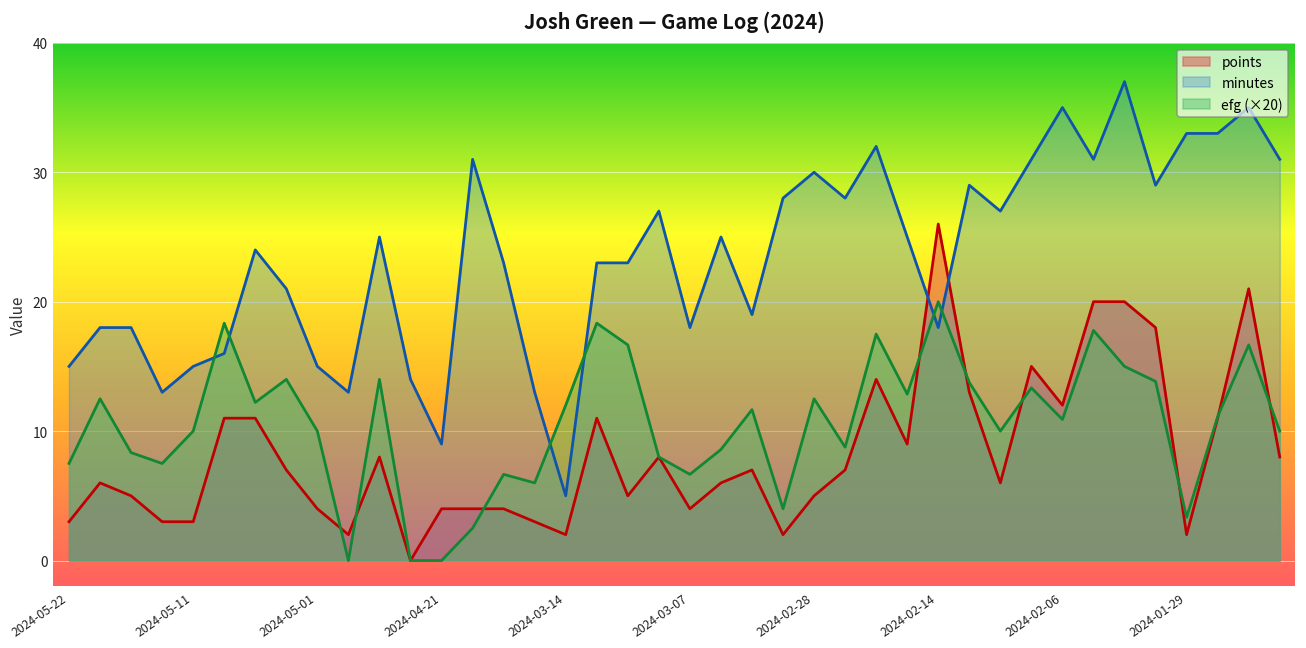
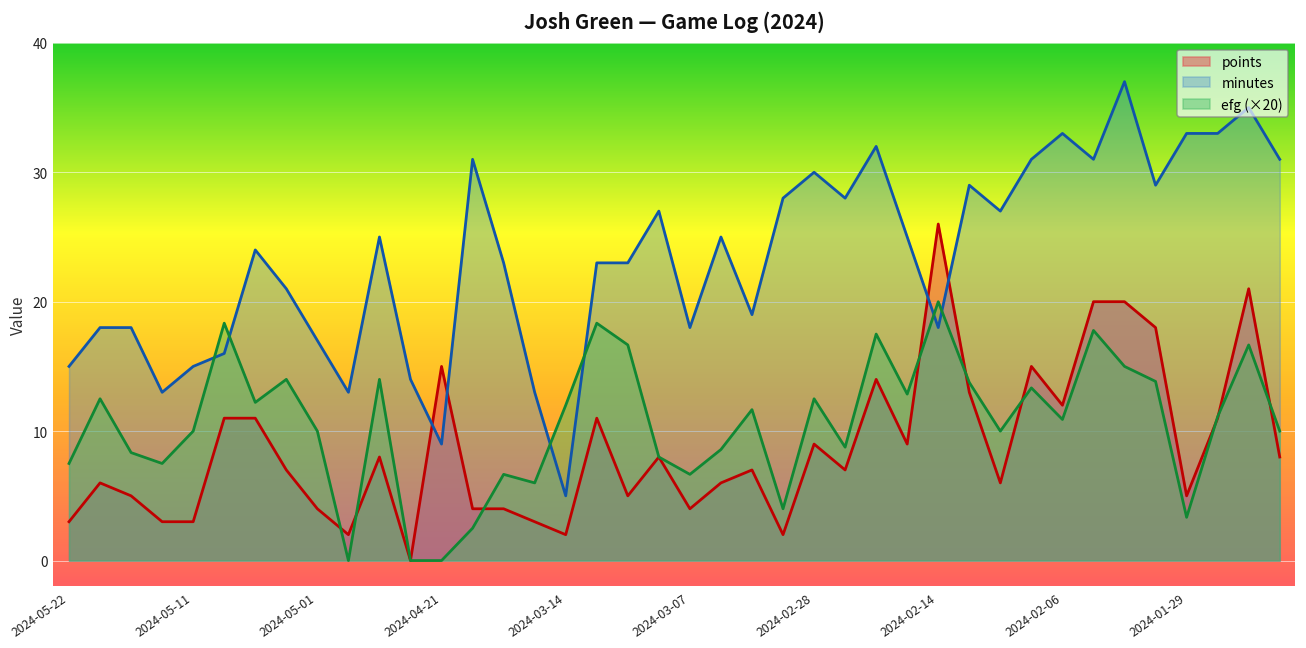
minutes, 2024-05-01: 15 -> 17
points, 2024-04-21: 4 -> 15
points, 2024-02-28: 5 -> 9
minutes, 2024-02-06: 35 -> 33
points, 2024-01-29: 2 -> 5
